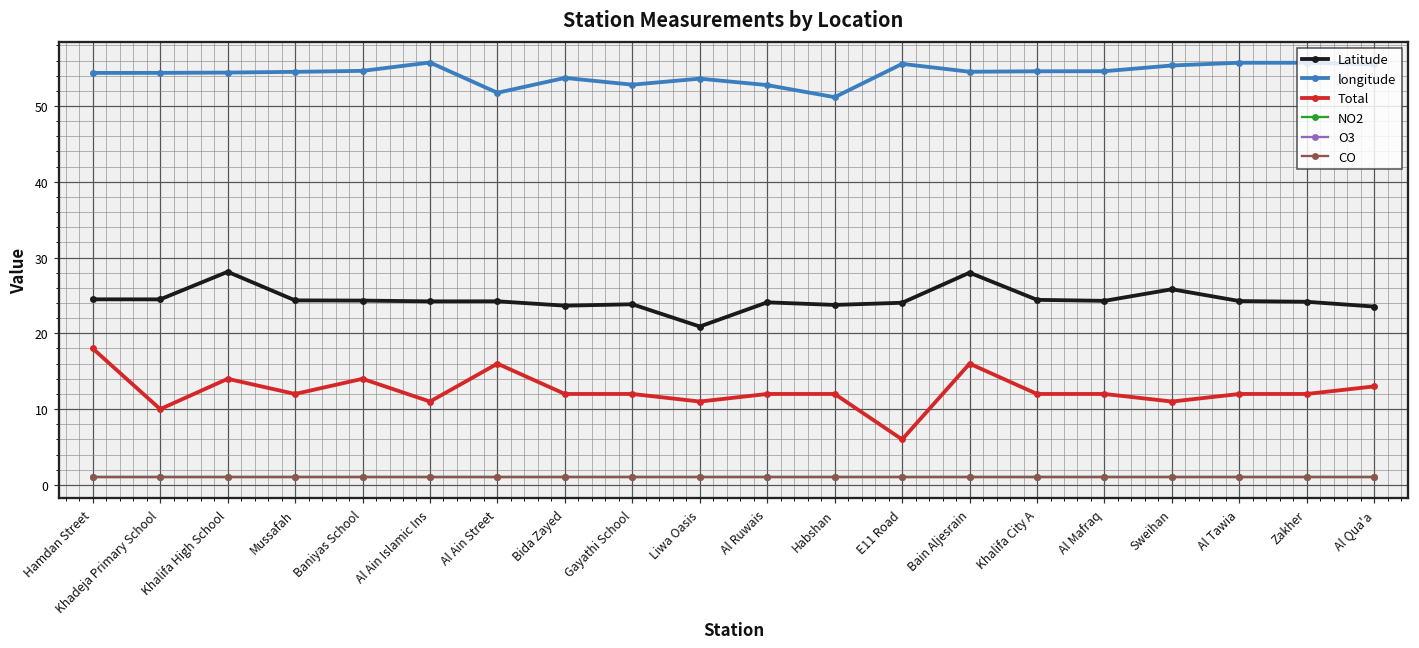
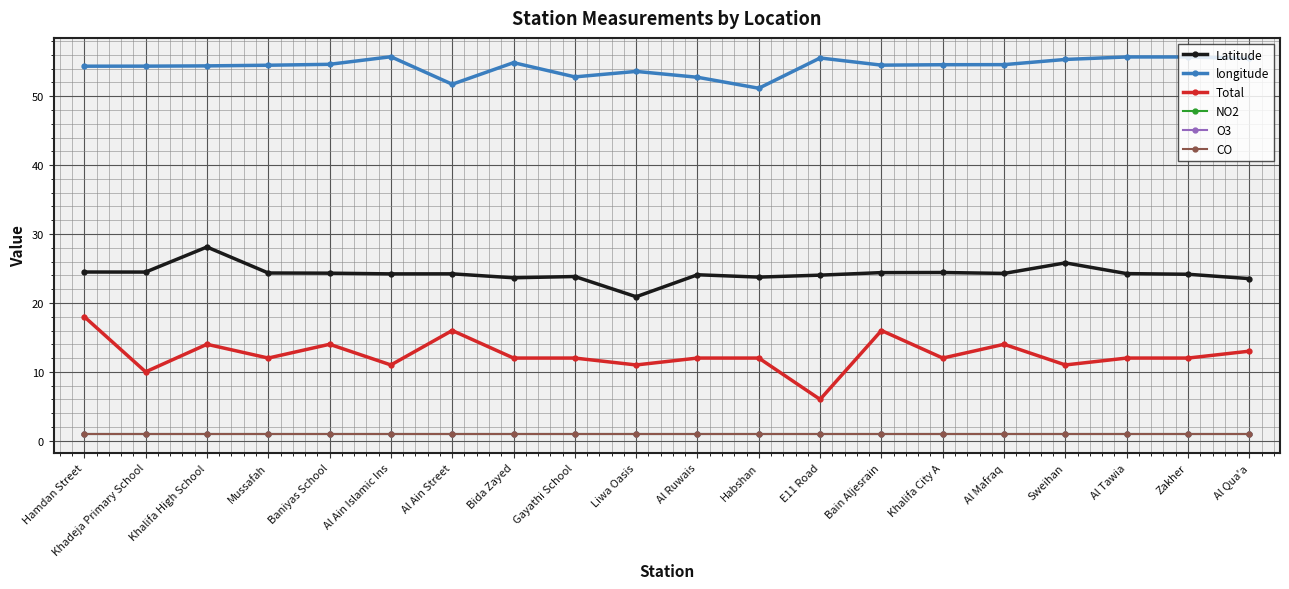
longitude, Bida Zayed: 54 -> 55
Latitude, Bain Aljesrain: 28 -> 24
Total, Al Mafraq: 12 -> 14
